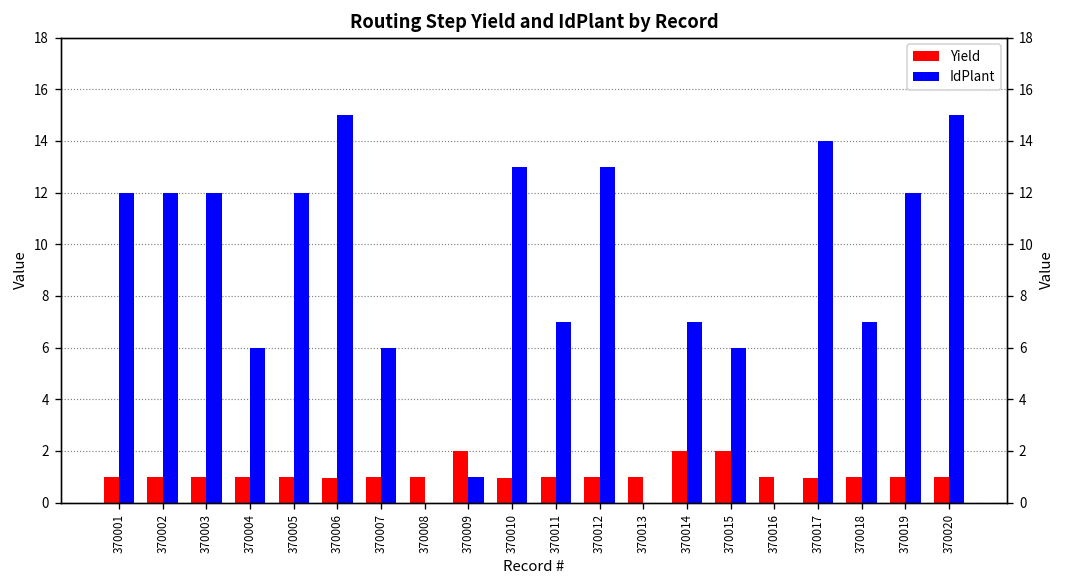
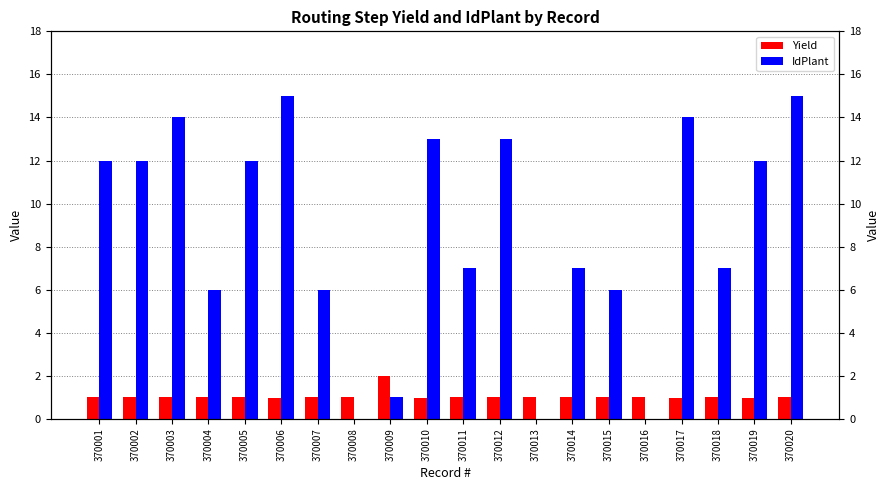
IdPlant, 370003: 12 -> 14
Yield, 370014: 2 -> 1
Yield, 370015: 2 -> 1
